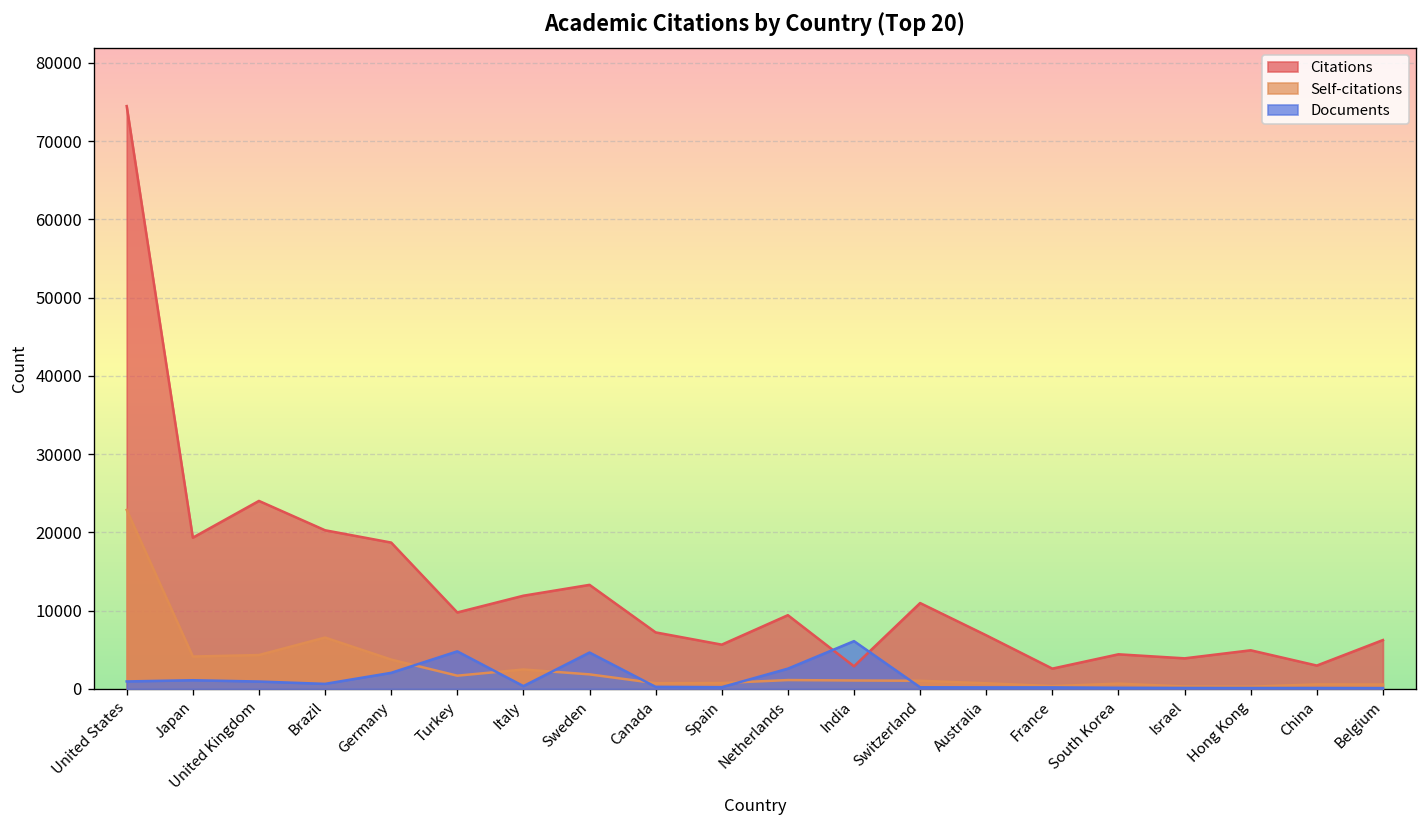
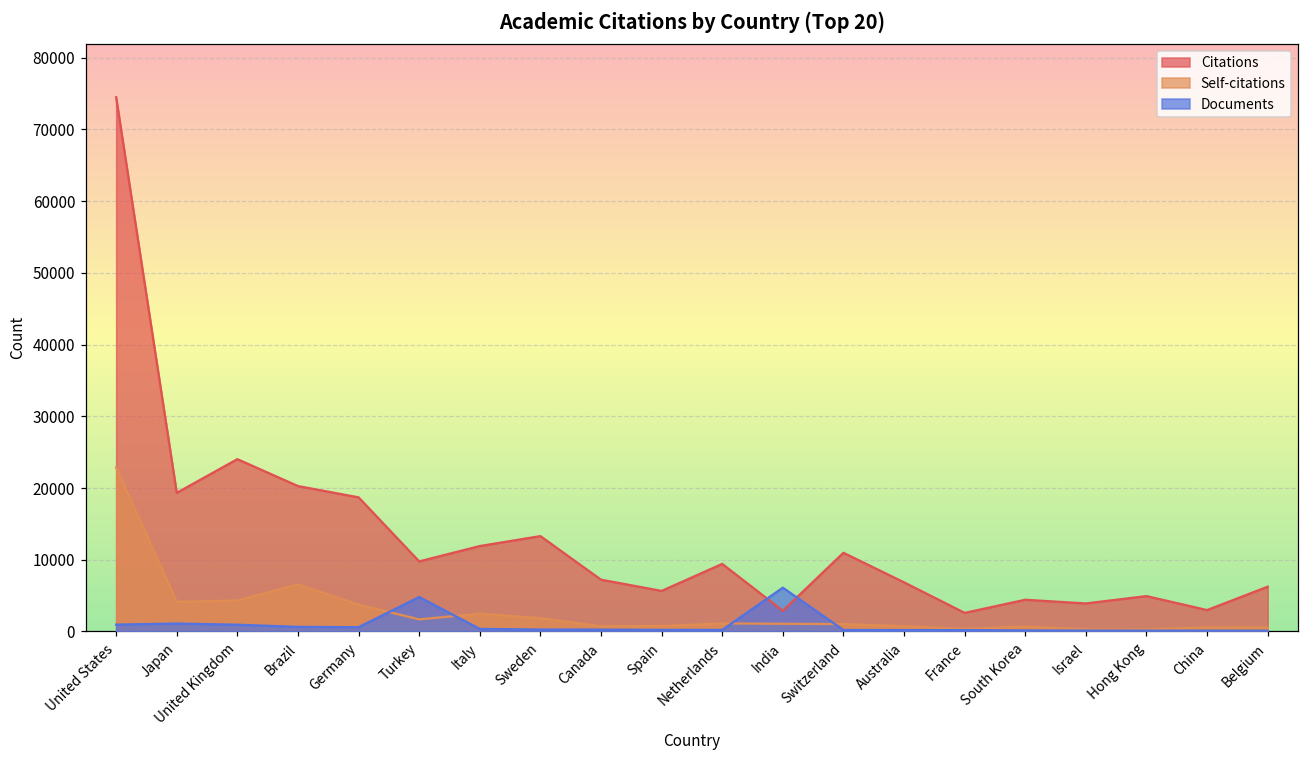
Documents, Germany: 2000 -> 1000
Documents, Sweden: 5000 -> 0
Documents, Netherlands: 3000 -> 0
